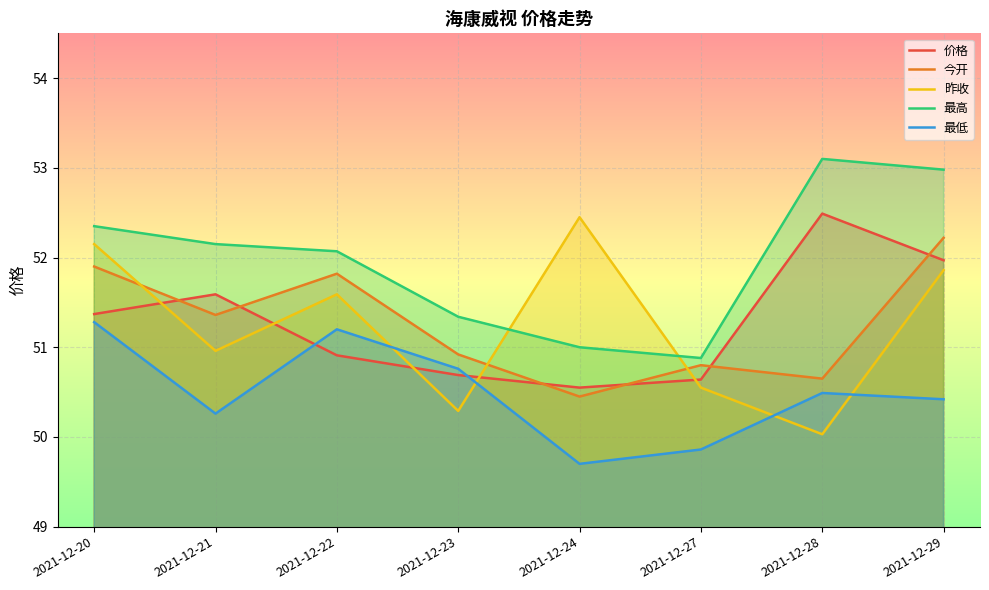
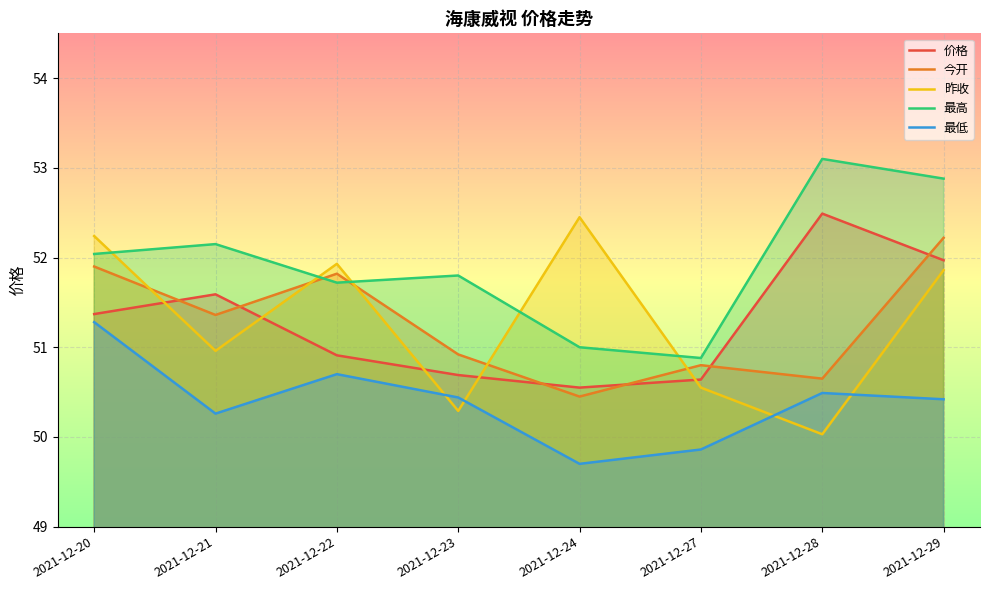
昨收, 2021-12-20: 52.15 -> 52.24
最高, 2021-12-20: 52.4 -> 52.0
昨收, 2021-12-22: 51.6 -> 51.9
最高, 2021-12-22: 52.1 -> 51.7
最低, 2021-12-22: 51.2 -> 50.7
最高, 2021-12-23: 51.3 -> 51.8
最低, 2021-12-23: 50.8 -> 50.4
最高, 2021-12-29: 53.0 -> 52.9
